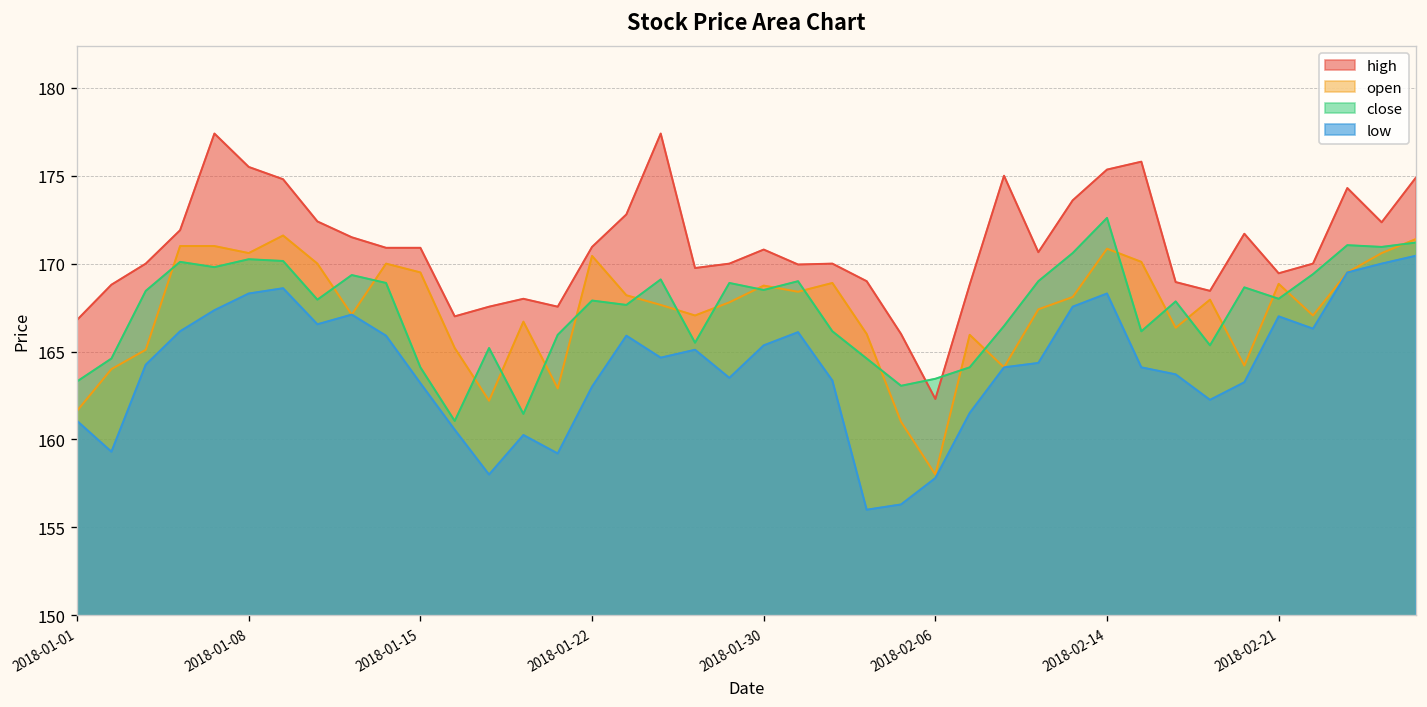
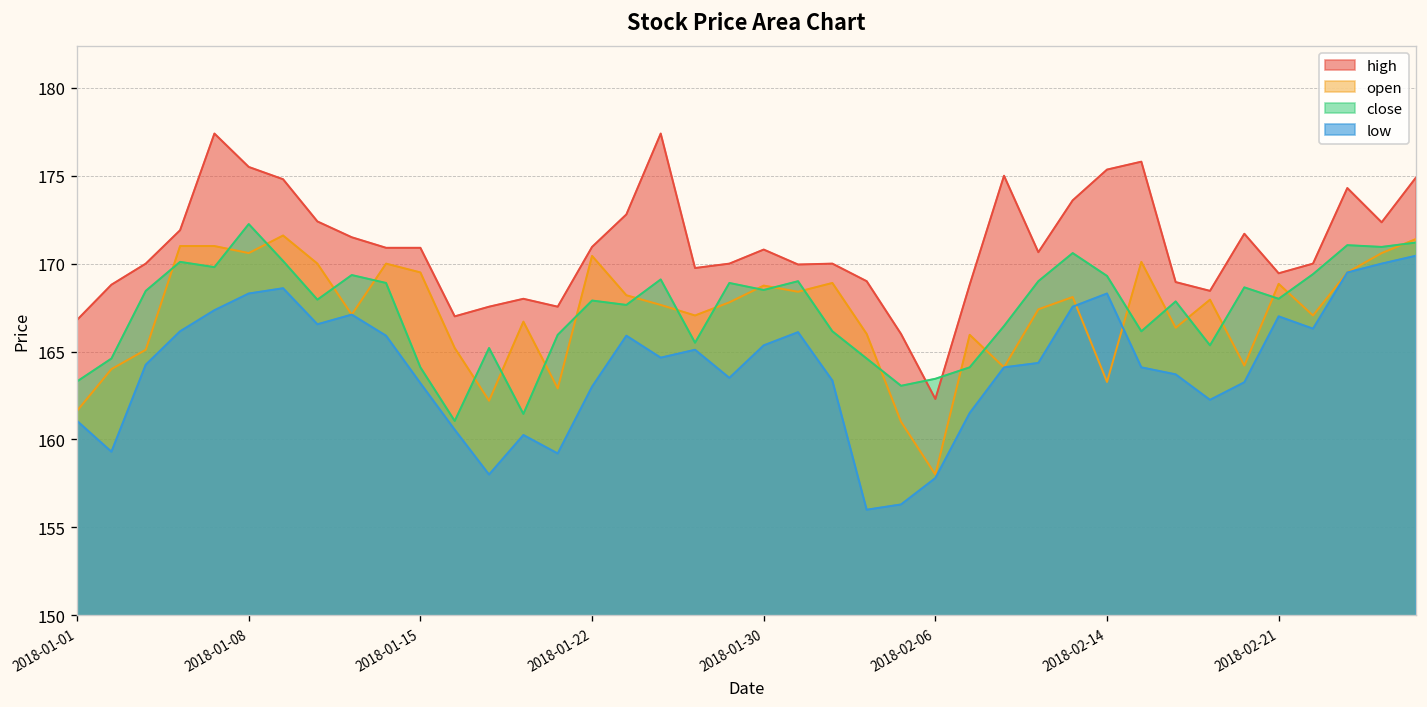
close, 2018-01-08: 170.3 -> 172.3
open, 2018-02-14: 170.9 -> 163.3
close, 2018-02-14: 172.6 -> 169.3
